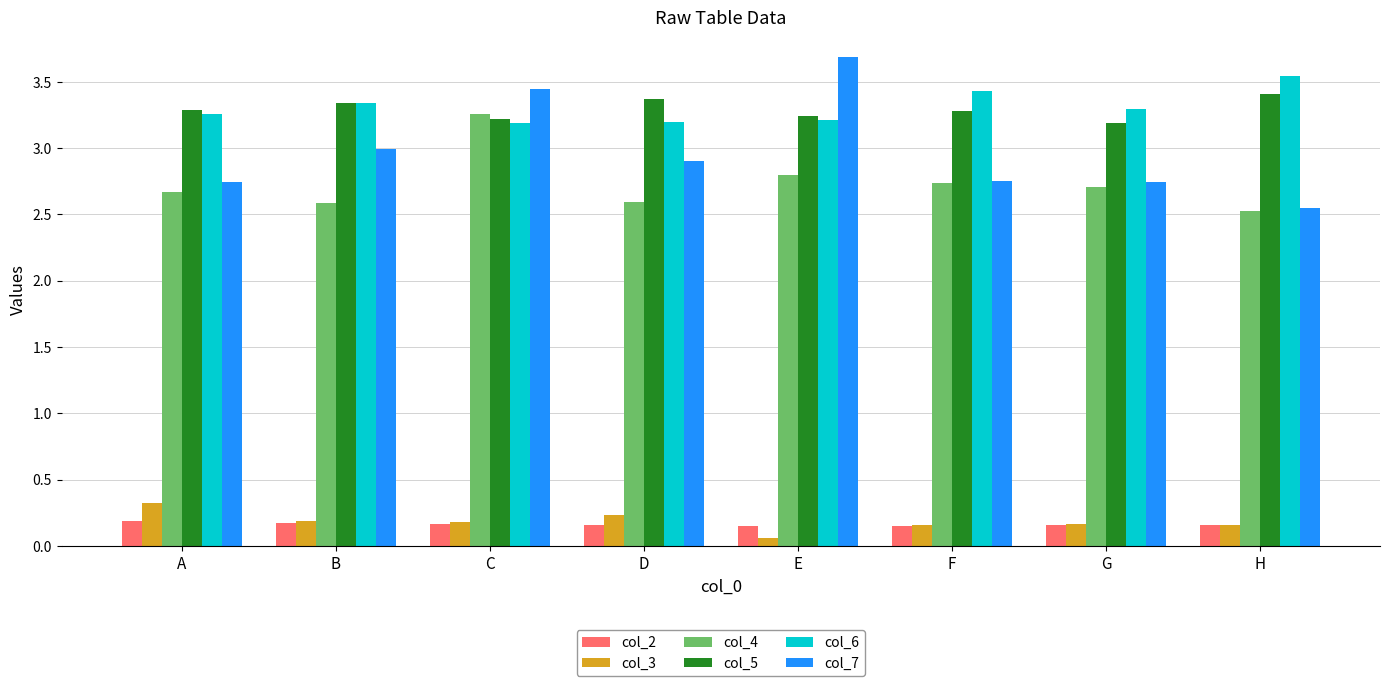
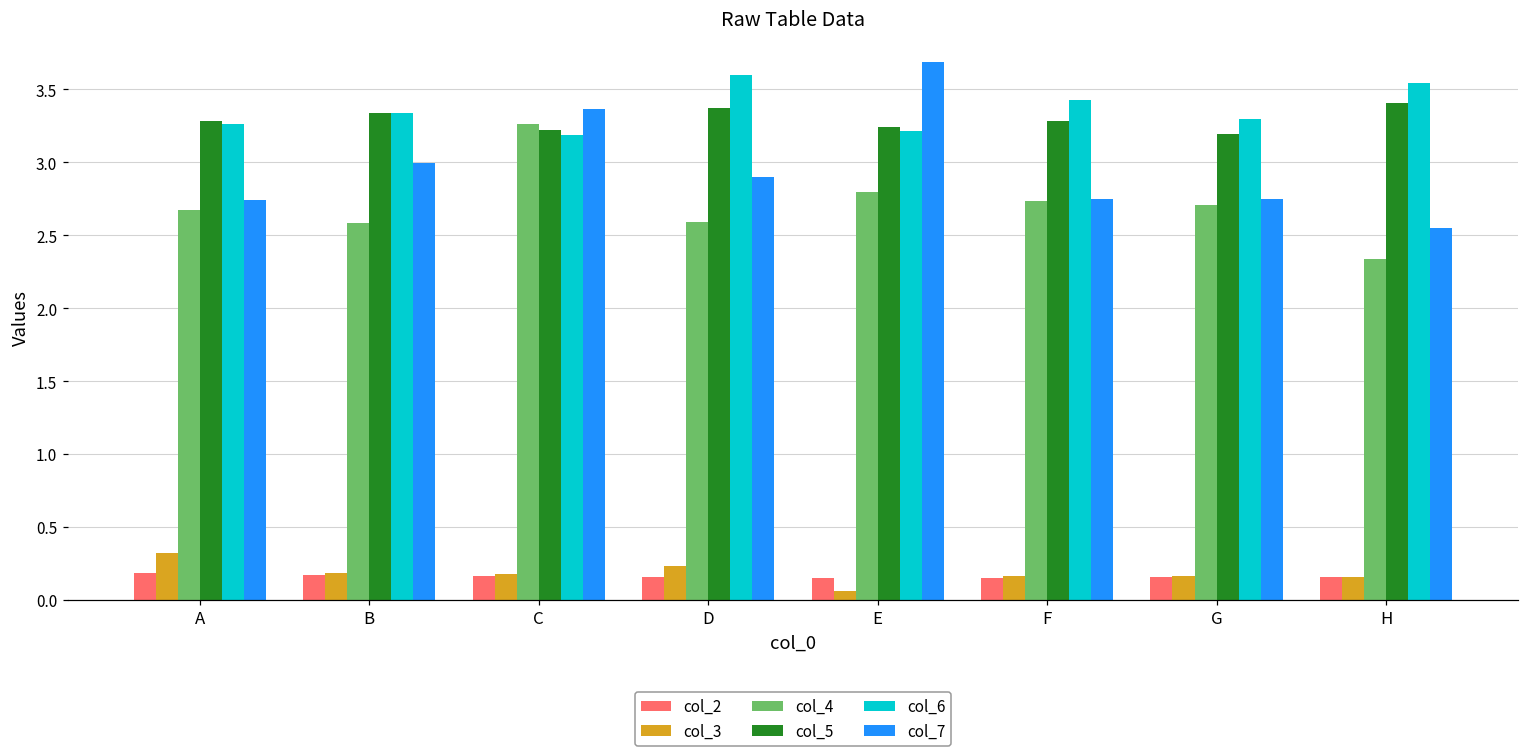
col_7, C: 3.45 -> 3.36
col_6, D: 3.2 -> 3.6
col_4, H: 2.53 -> 2.34
